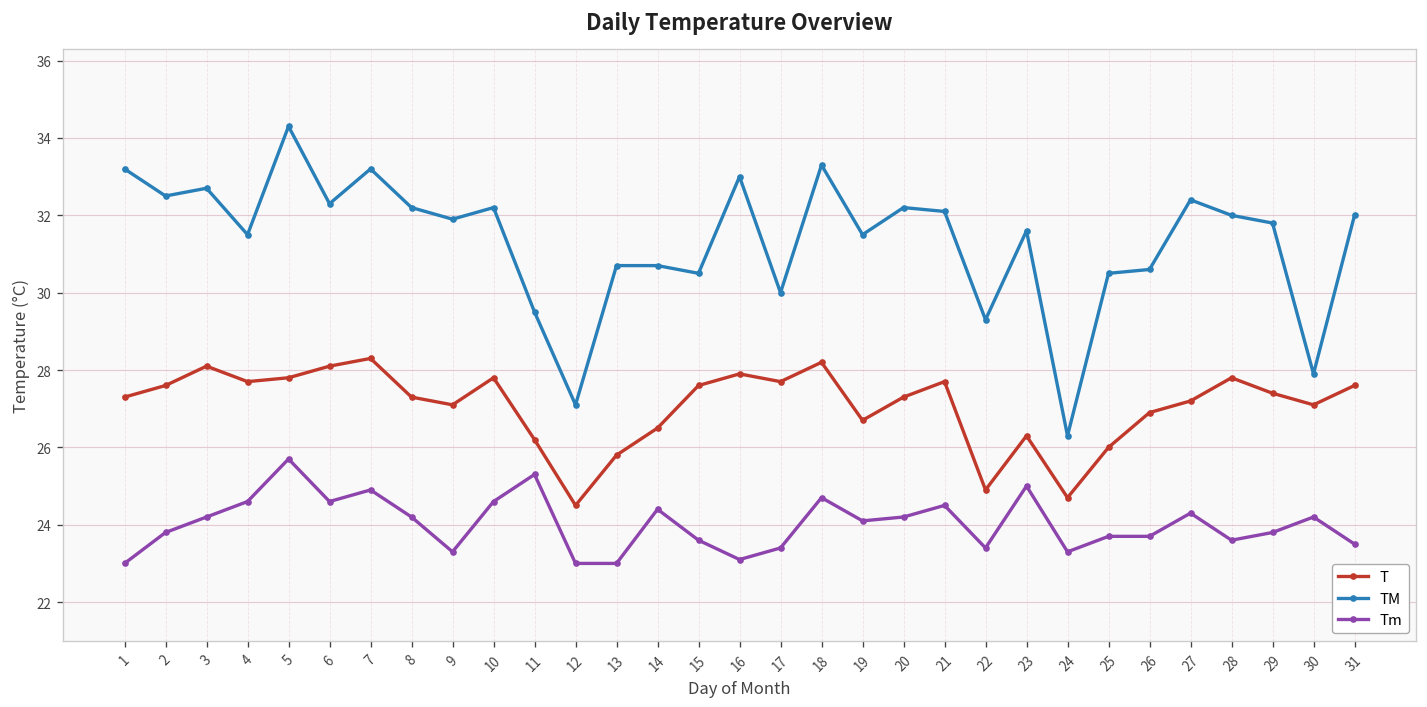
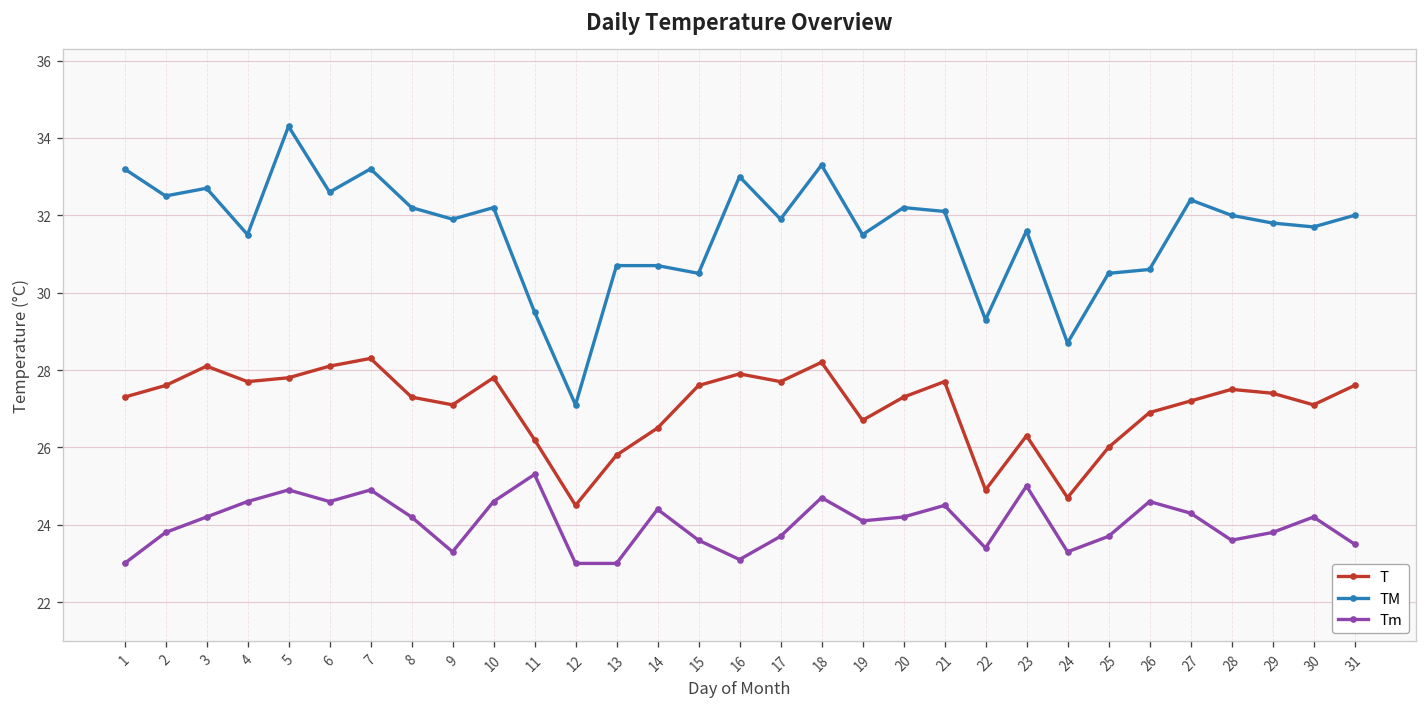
Tm, 5: 25.7 -> 24.9
TM, 6: 32.3 -> 32.6
TM, 17: 30.0 -> 31.9
Tm, 17: 23.4 -> 23.7
TM, 24: 26.3 -> 28.7
Tm, 26: 23.7 -> 24.6
T, 28: 27.8 -> 27.5
TM, 30: 27.9 -> 31.7
